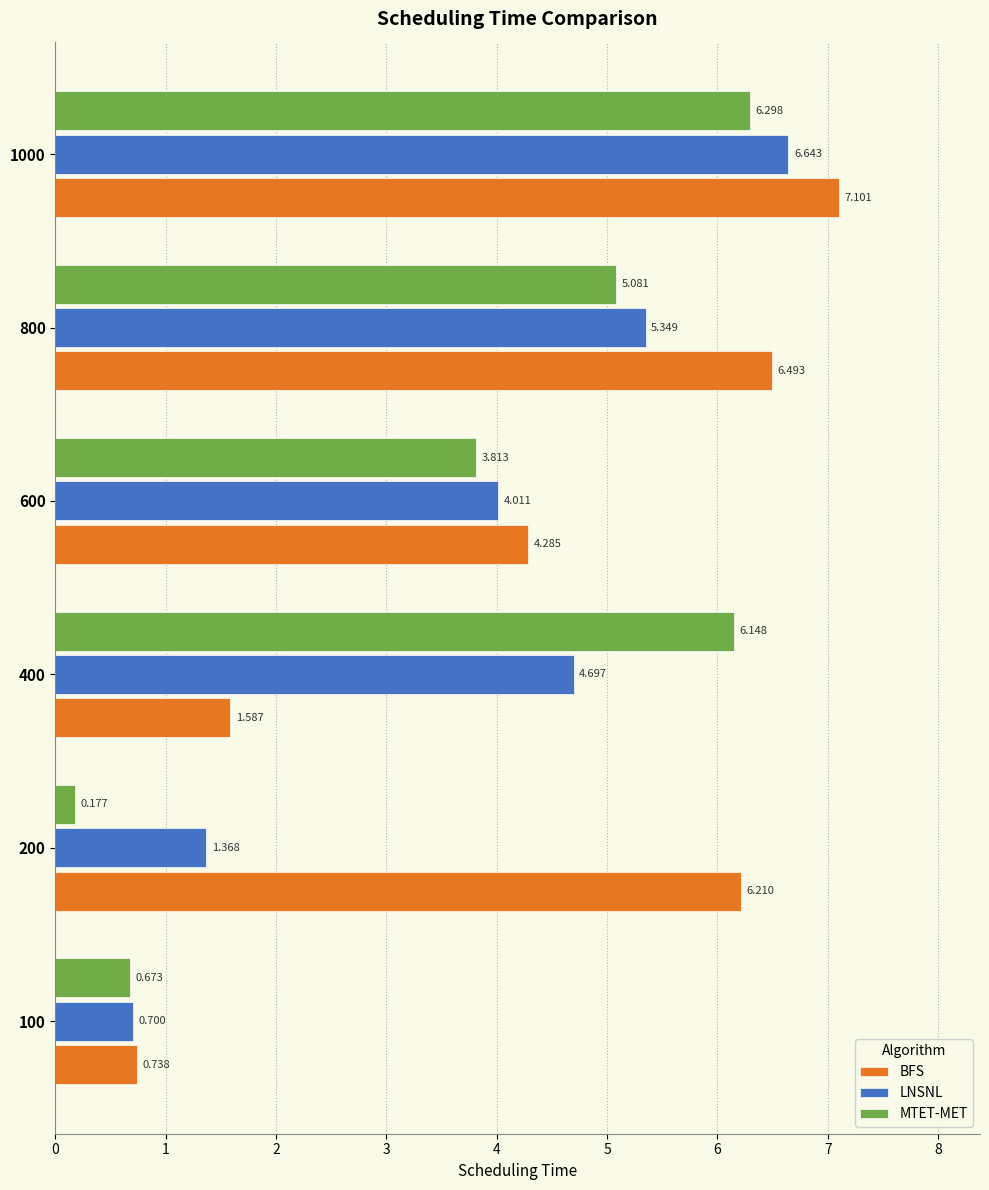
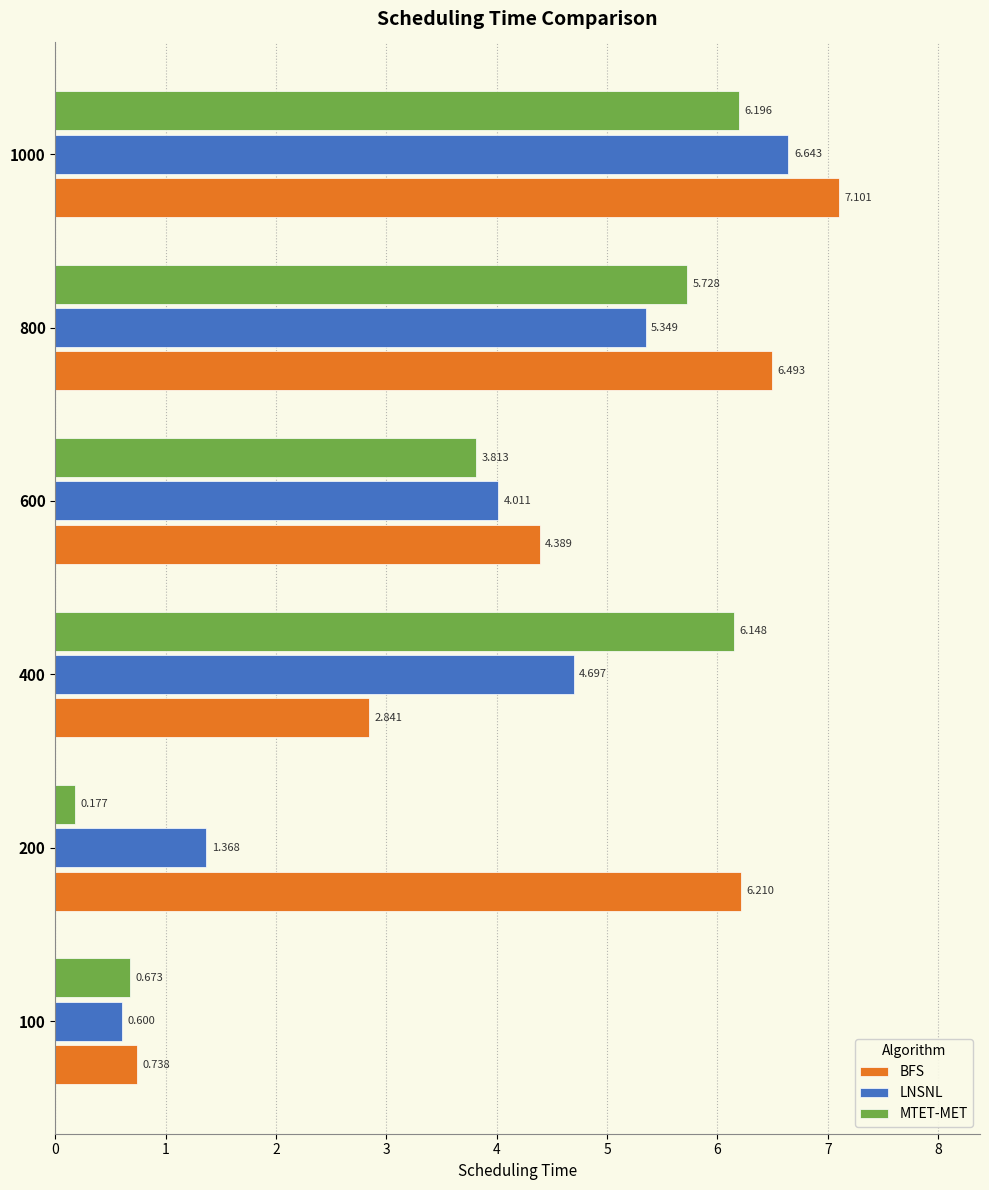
MTET-MET, 1000: 6.298 -> 6.196
MTET-MET, 800: 5.081 -> 5.728
BFS, 600: 4.285 -> 4.389
BFS, 400: 1.587 -> 2.841
LNSNL, 100: 0.700 -> 0.600
